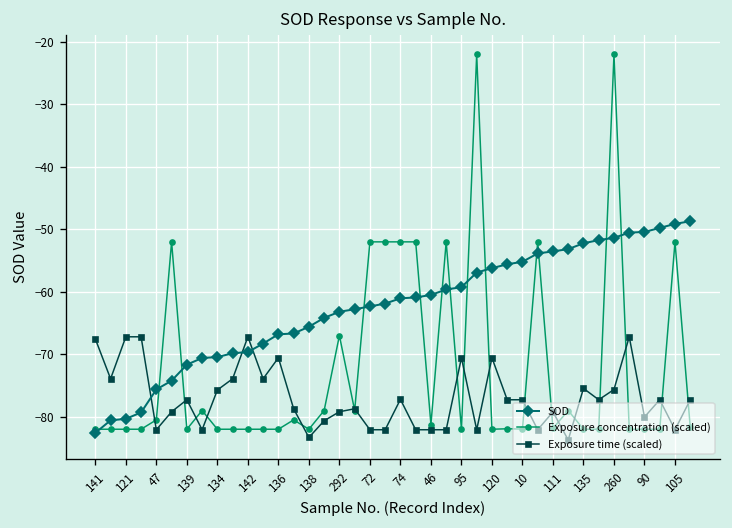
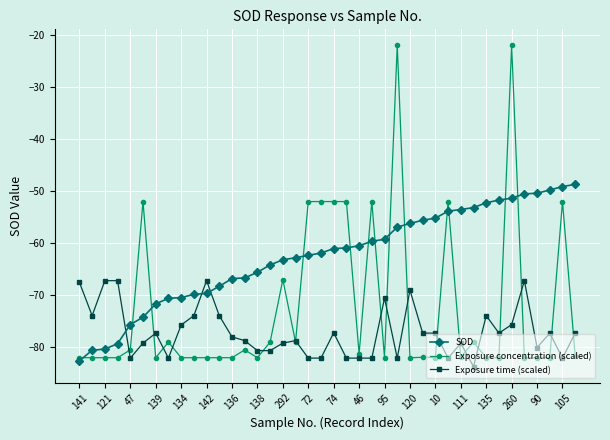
Exposure time (scaled), 136: -71 -> -78
Exposure time (scaled), 138: -83 -> -81
Exposure time (scaled), 120: -71 -> -69
Exposure time (scaled), 135: -75 -> -74
